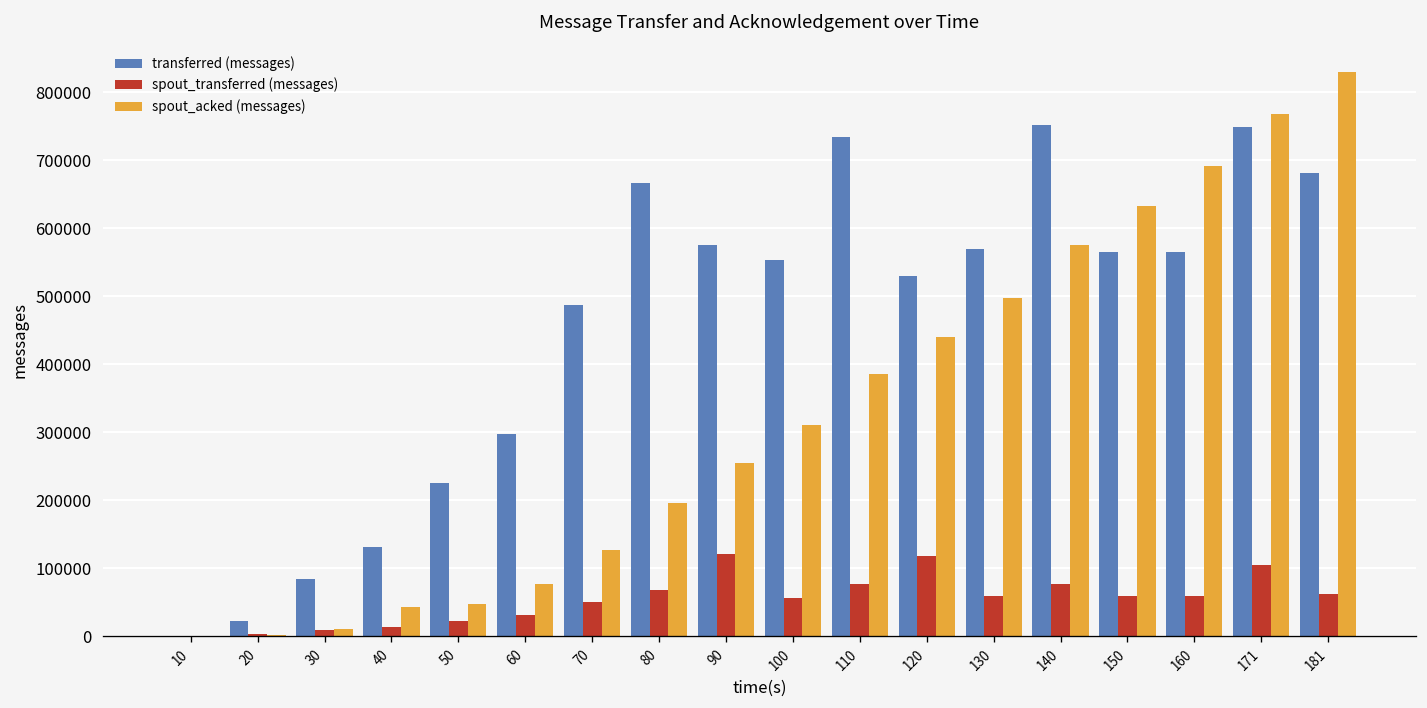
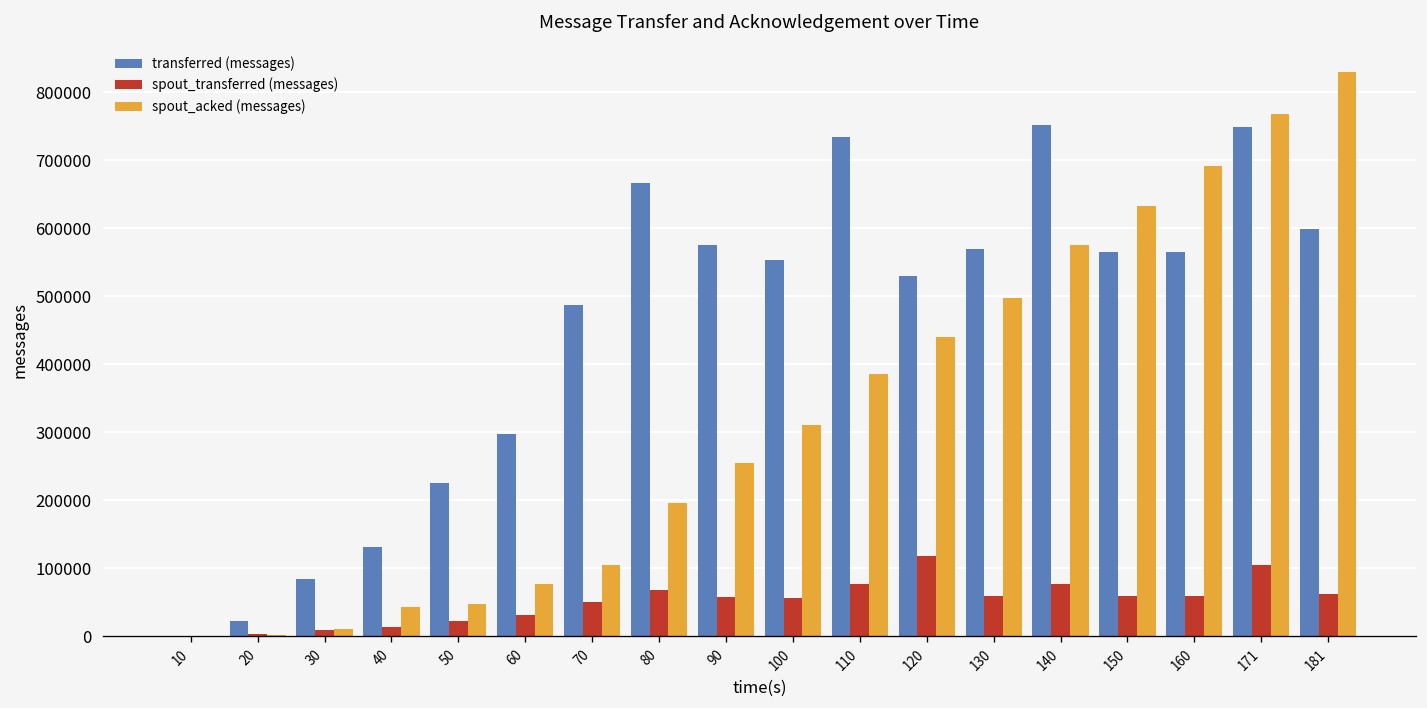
spout_acked (messages), 70: 130000 -> 100000
spout_transferred (messages), 90: 120000 -> 60000
transferred (messages), 181: 680000 -> 600000
